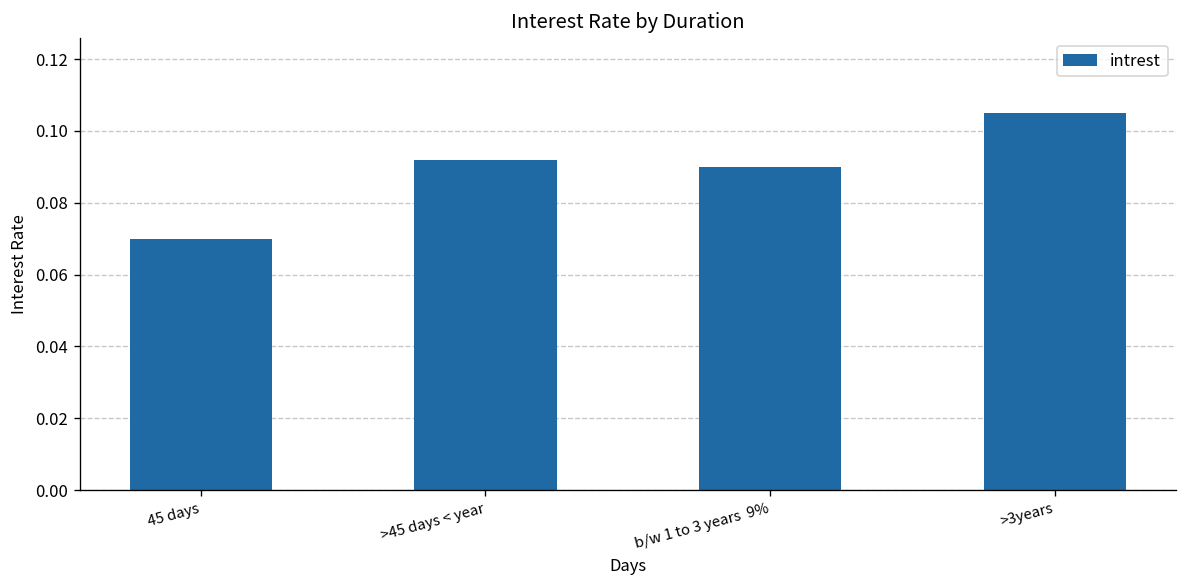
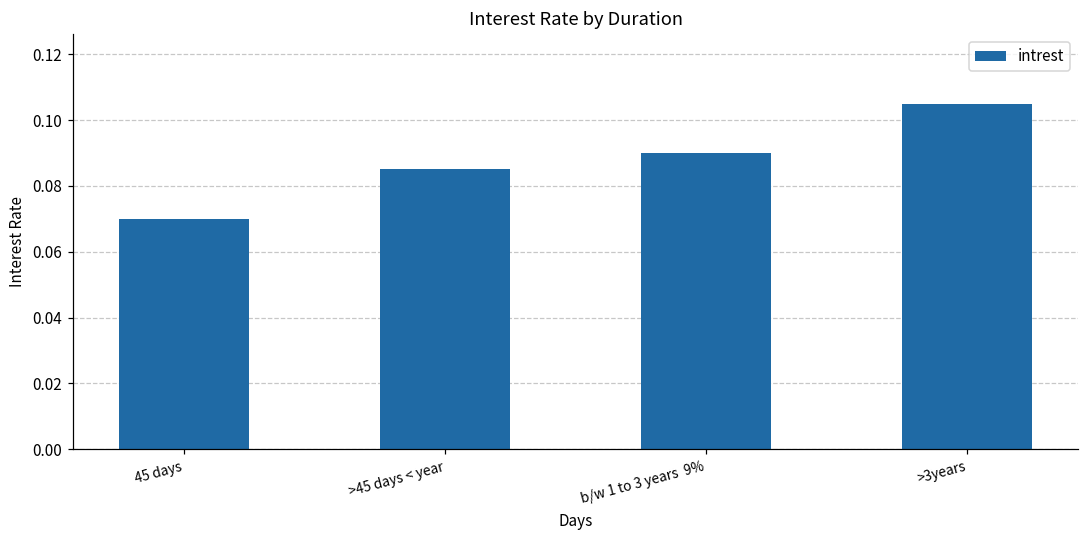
>45 days < year: 0.092 -> 0.085
